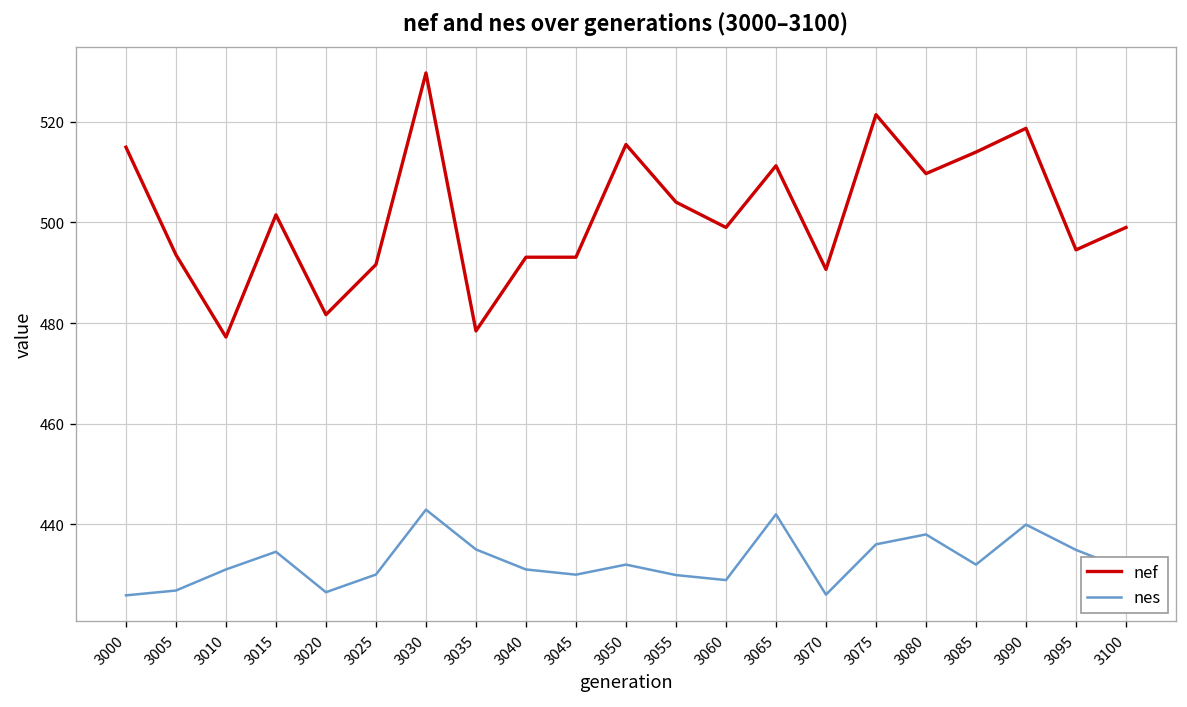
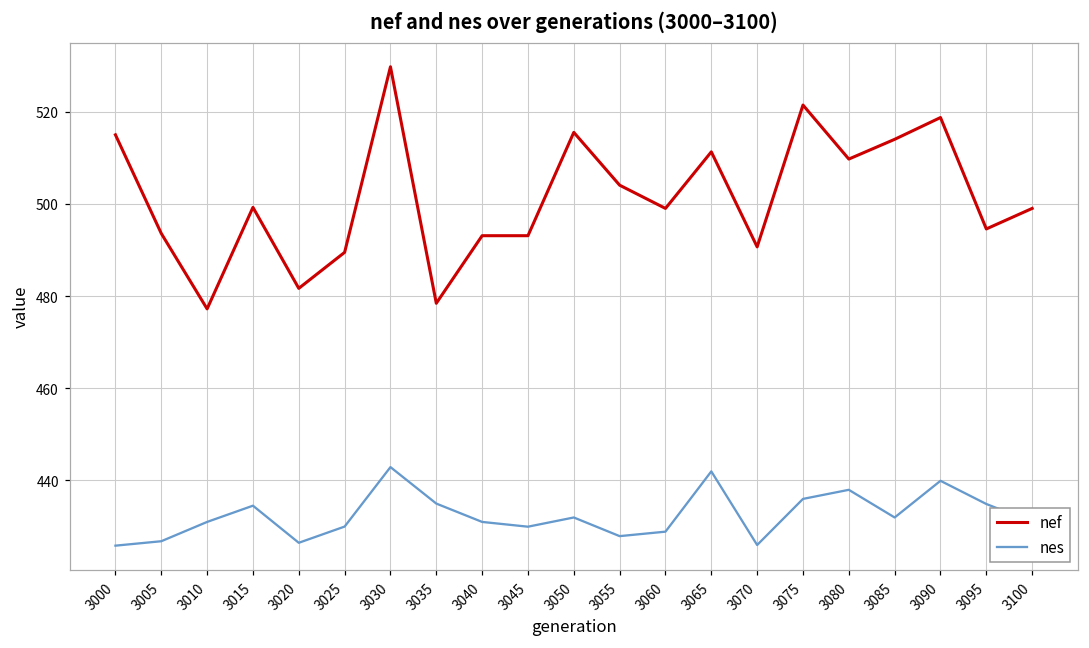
nef, 3015: 502 -> 499
nef, 3025: 492 -> 489
nes, 3055: 430 -> 428
